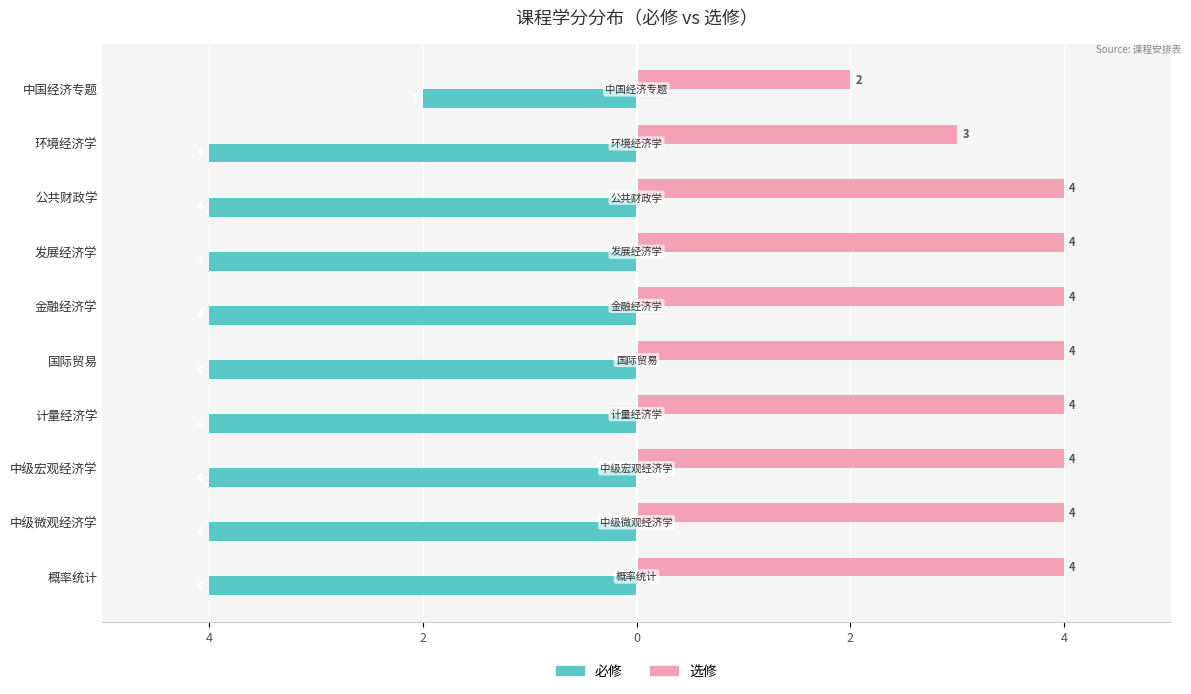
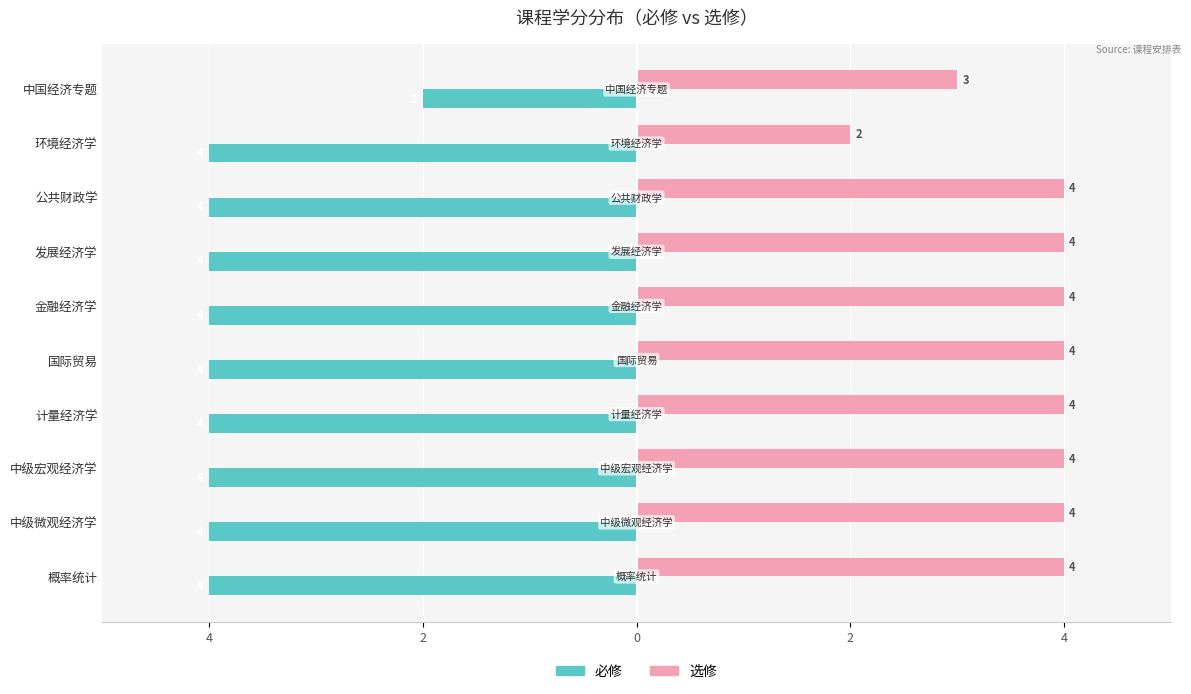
选修, 中国经济专题: 2 -> 3
选修, 环境经济学: 3 -> 2
